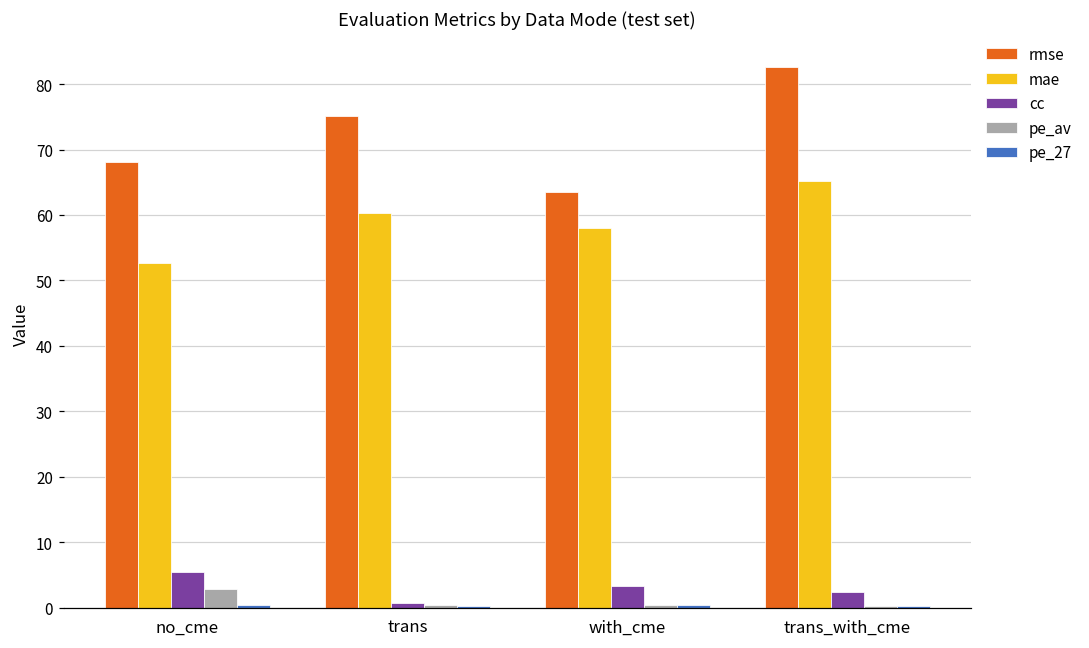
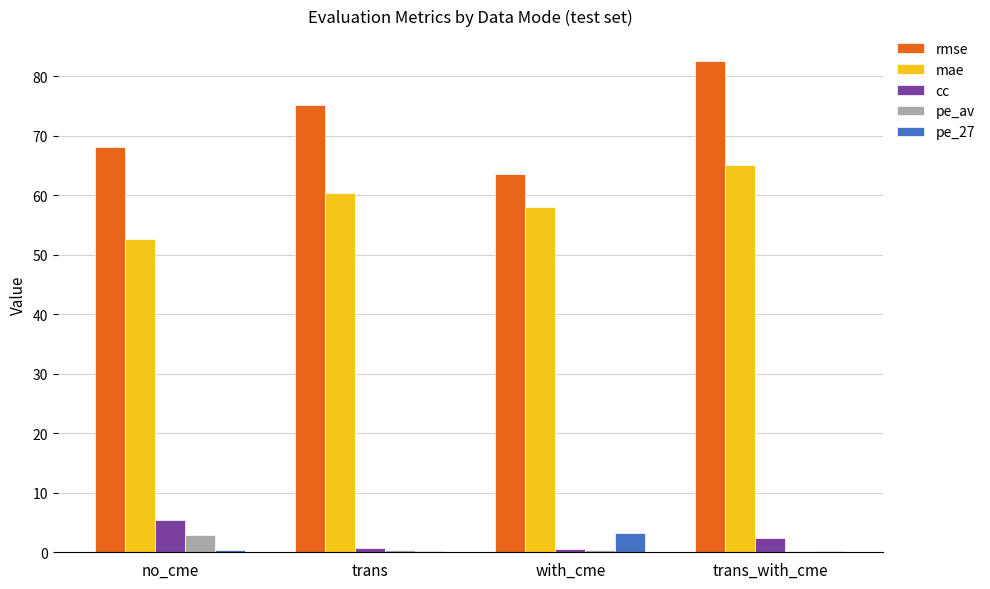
cc, with_cme: 3 -> 1
pe_27, with_cme: 0 -> 3
